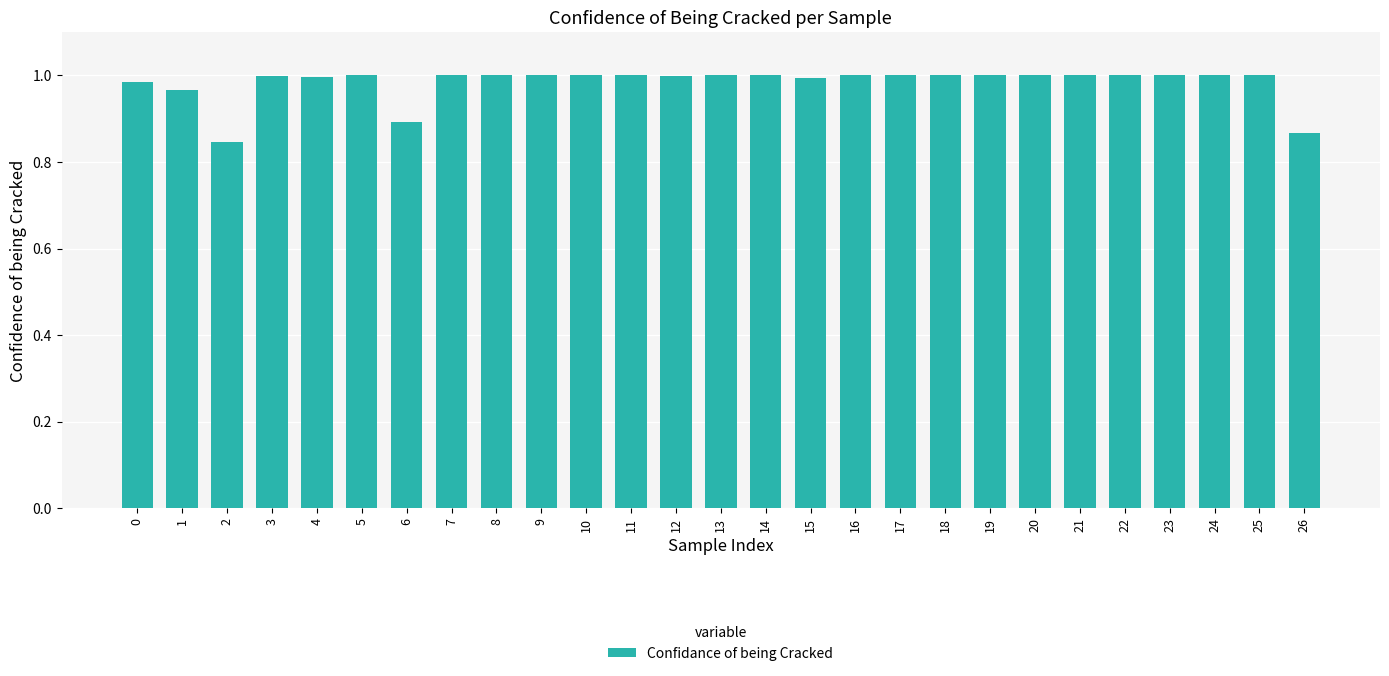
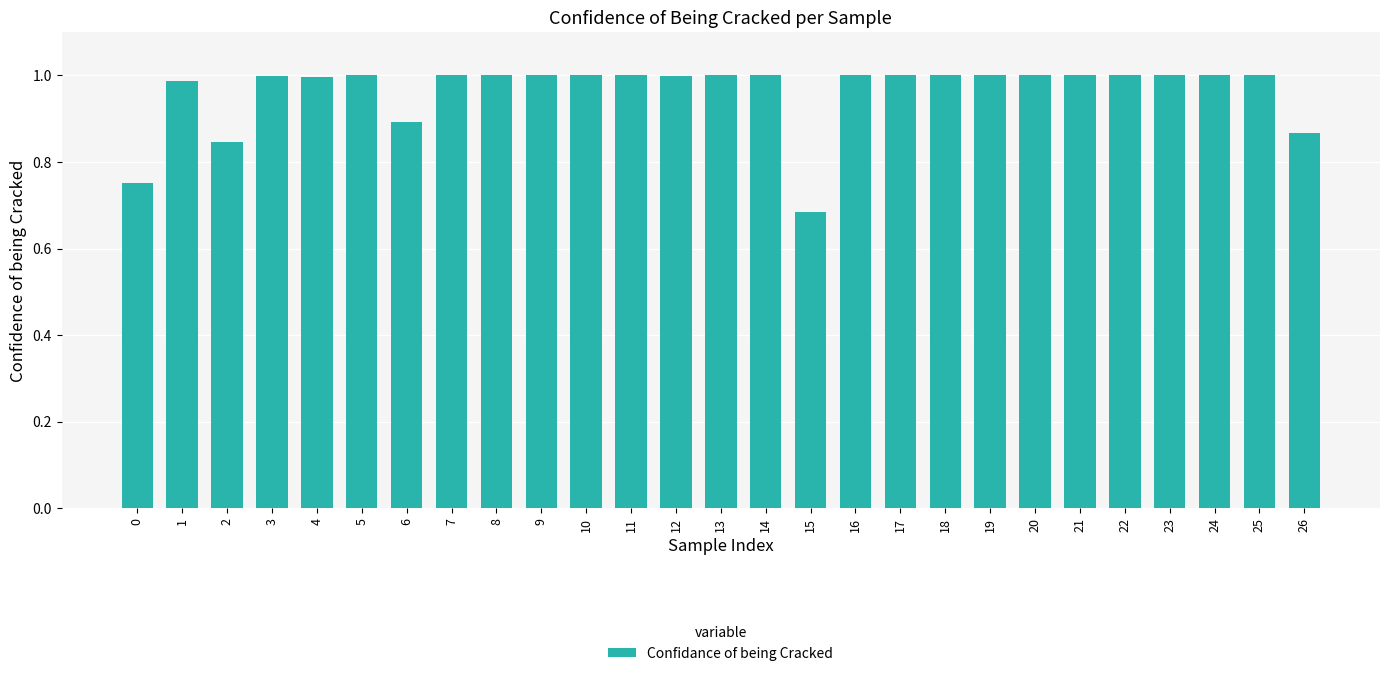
0: 0.98 -> 0.75
1: 0.97 -> 0.99
15: 0.99 -> 0.68
